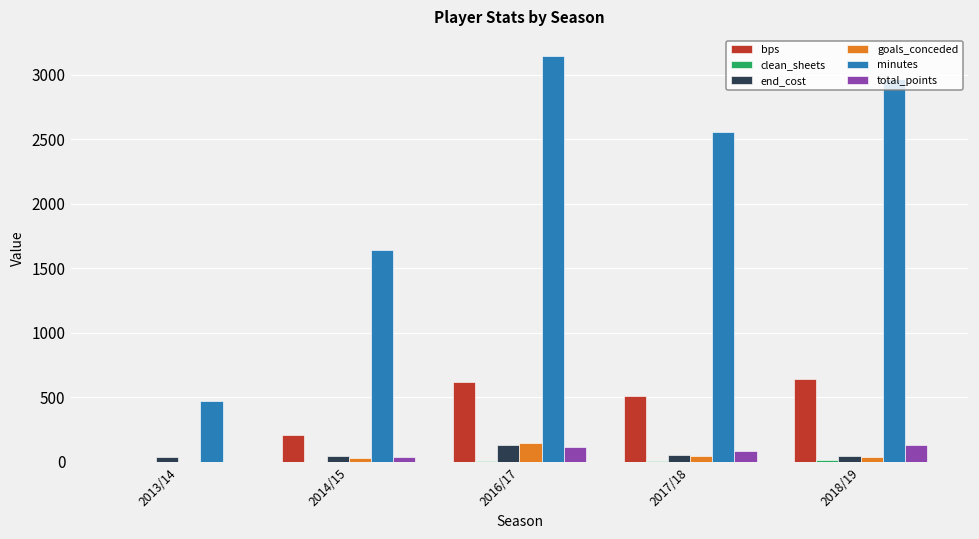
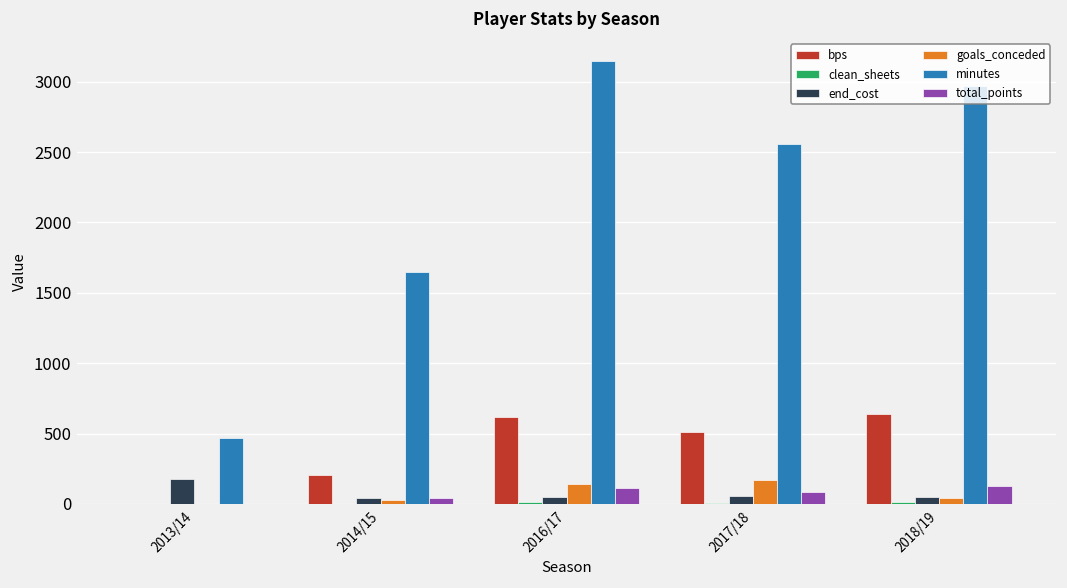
end_cost, 2013/14: 40 -> 180
end_cost, 2016/17: 130 -> 50
goals_conceded, 2017/18: 50 -> 170
